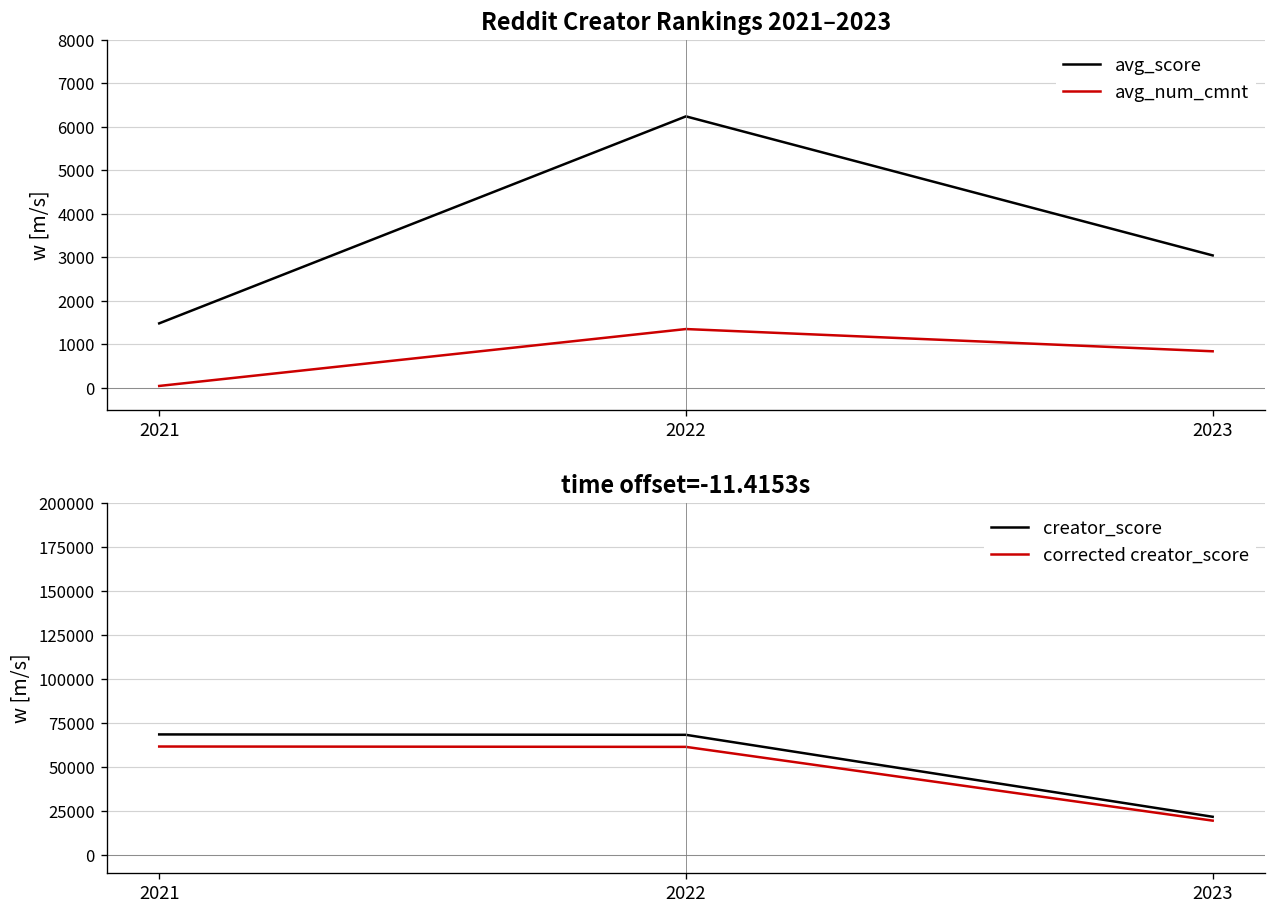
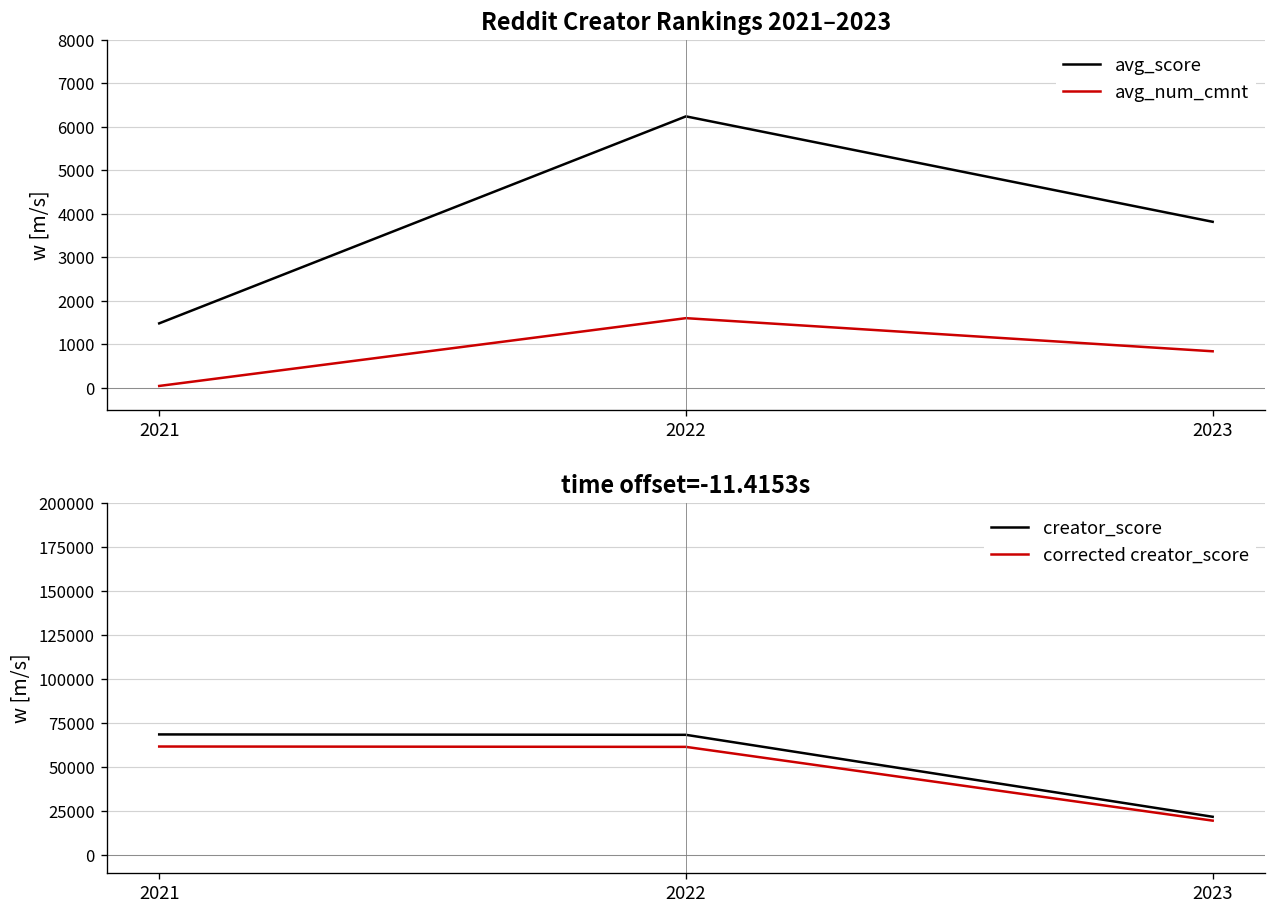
Reddit Creator Rankings 2021–2023, avg_num_cmnt, 2022: 1400 -> 1600
Reddit Creator Rankings 2021–2023, avg_score, 2023: 3000 -> 3800
